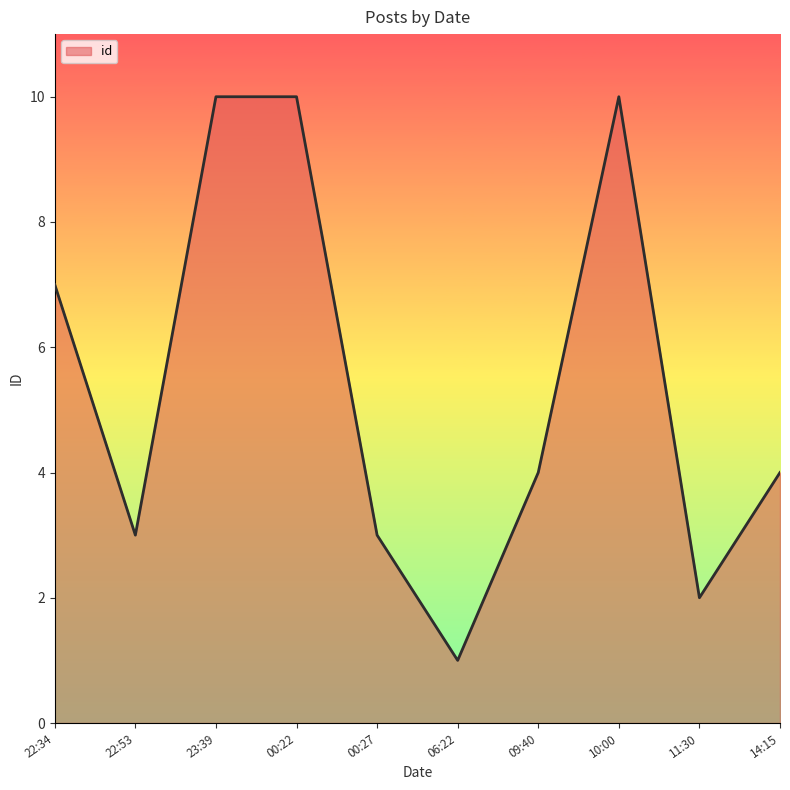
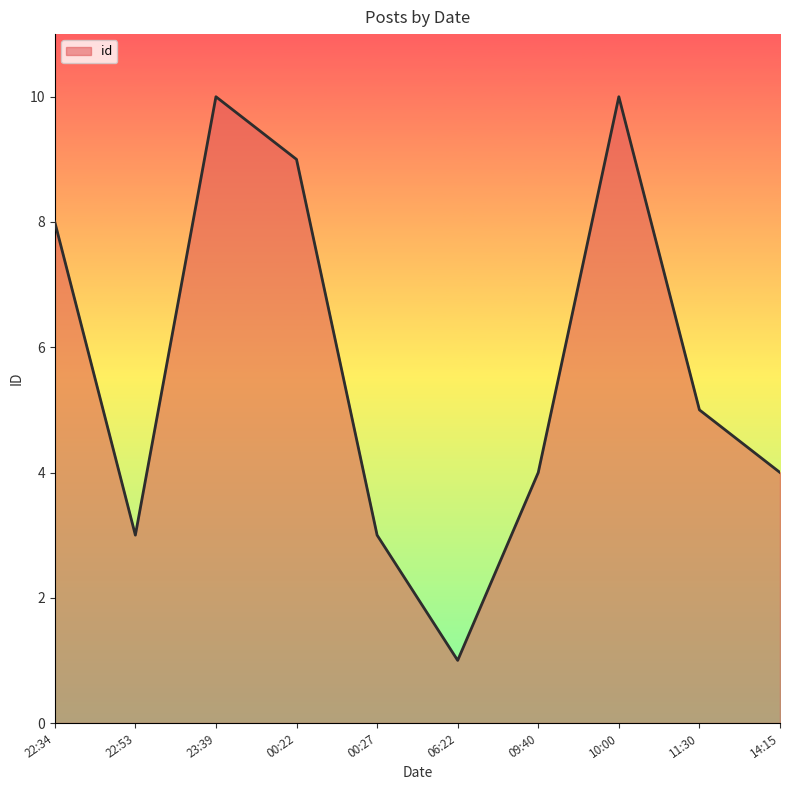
22:34: 7 -> 8
00:22: 10 -> 9
11:30: 2 -> 5
